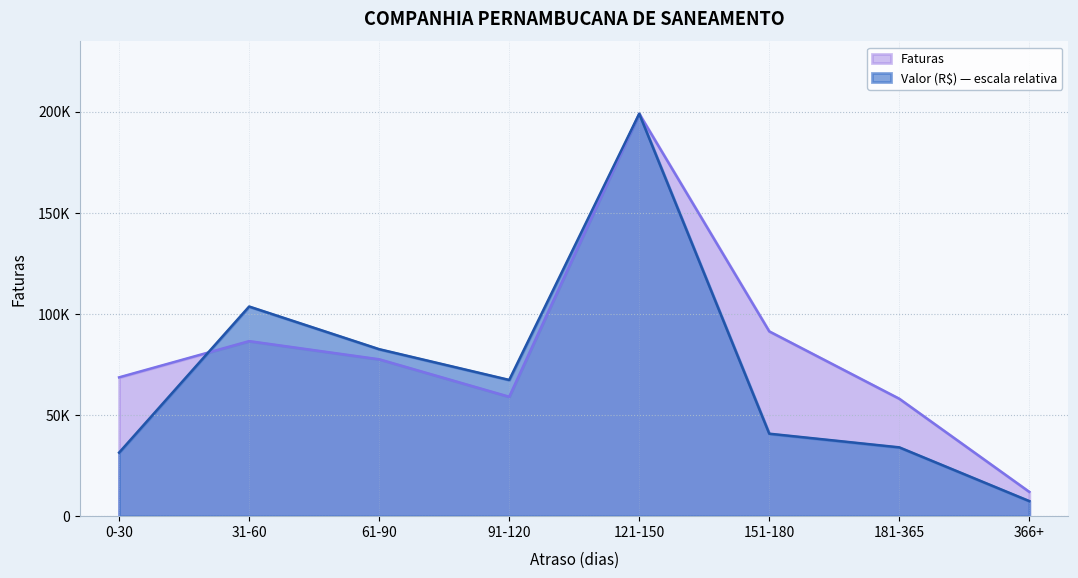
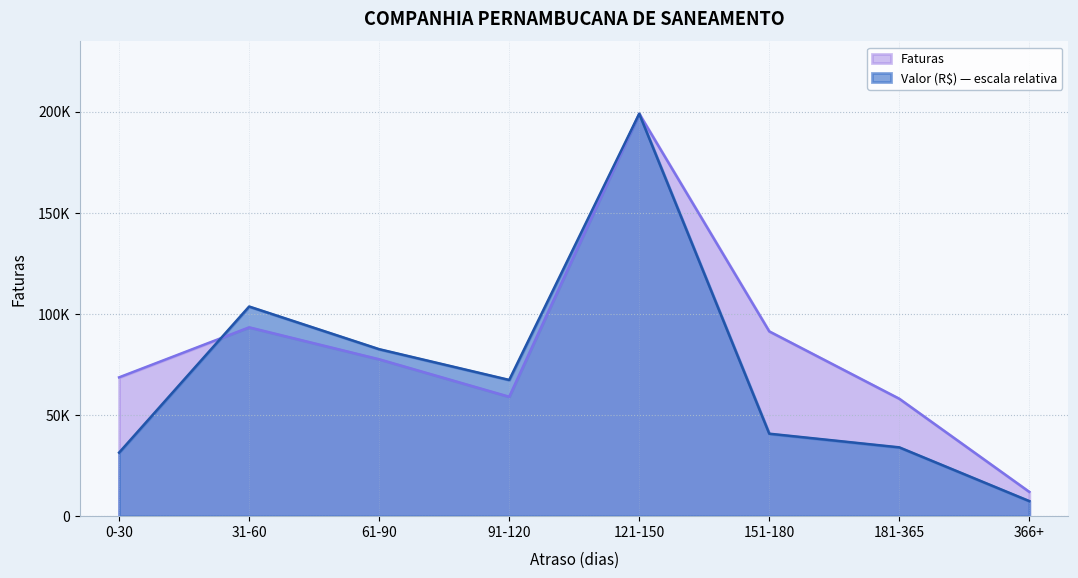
Faturas, 31-60: 87000 -> 93000
